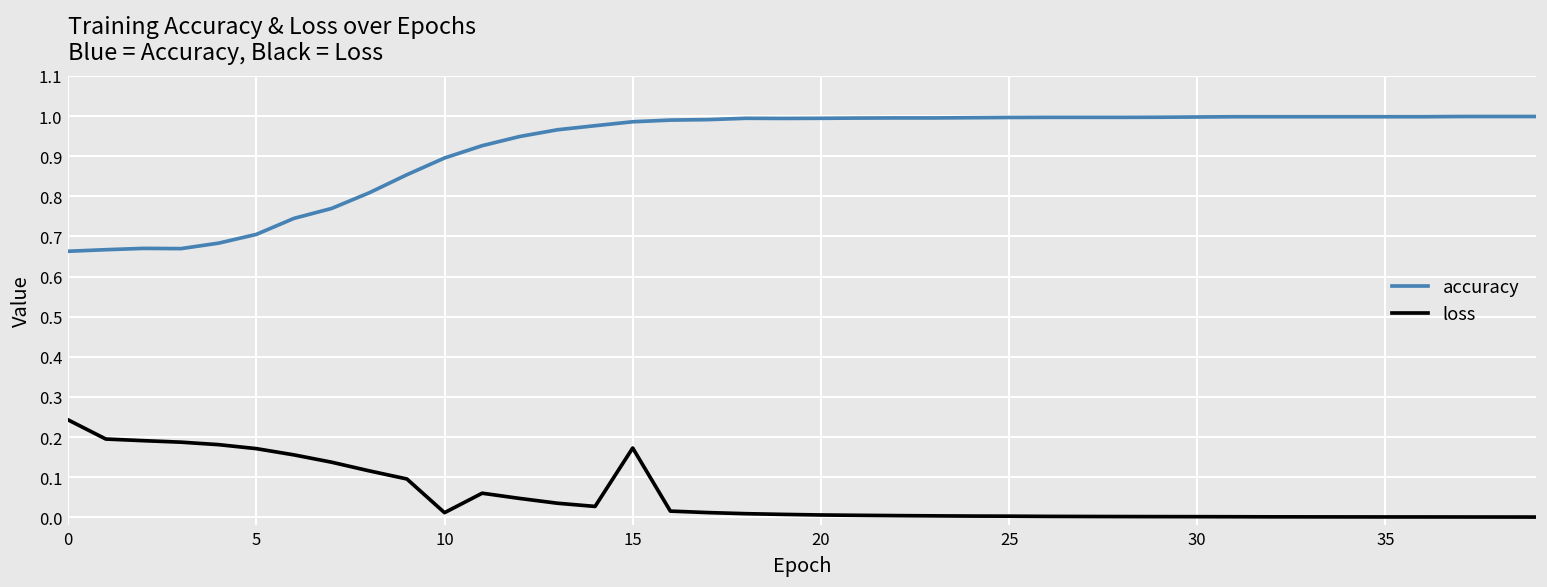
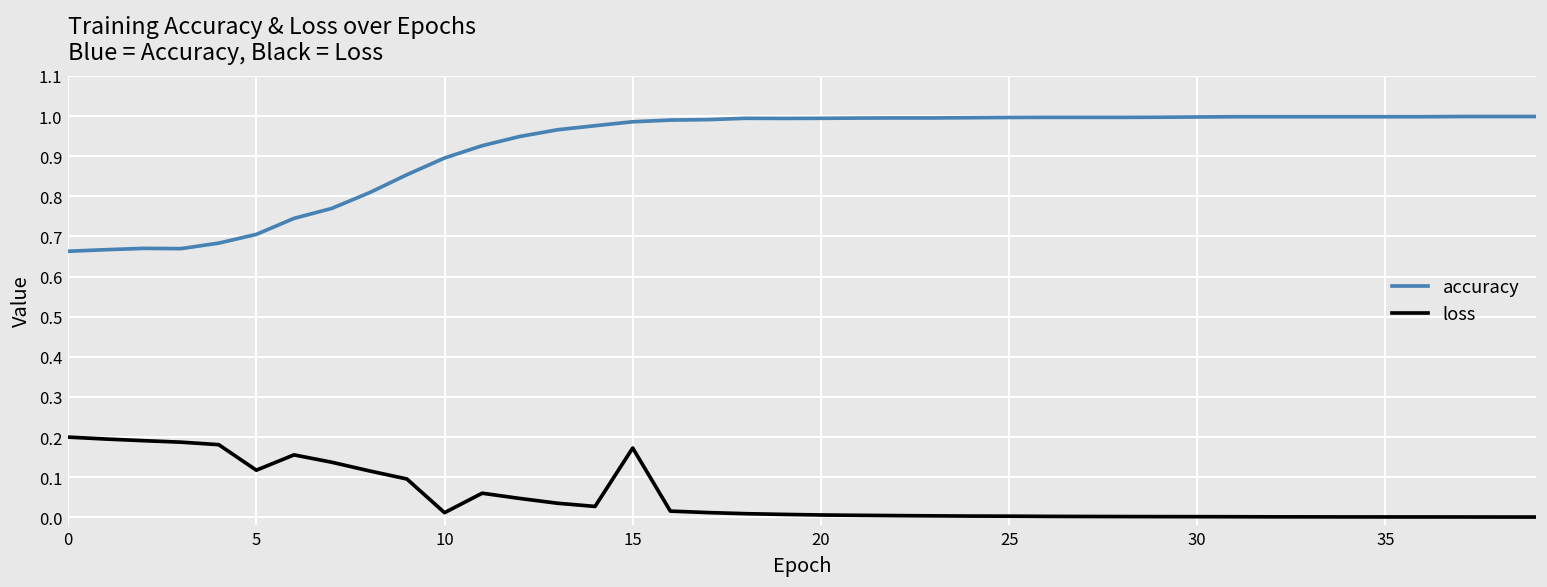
loss, 0: 0.24 -> 0.20
loss, 5: 0.17 -> 0.12
